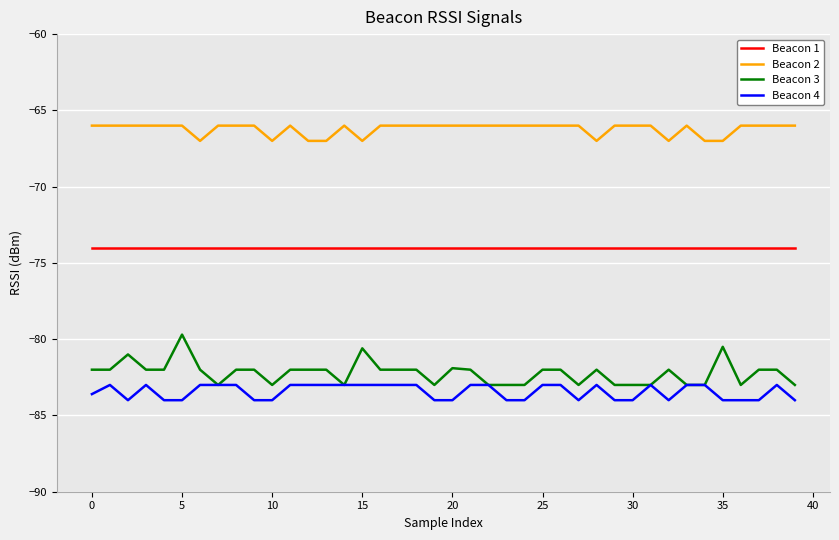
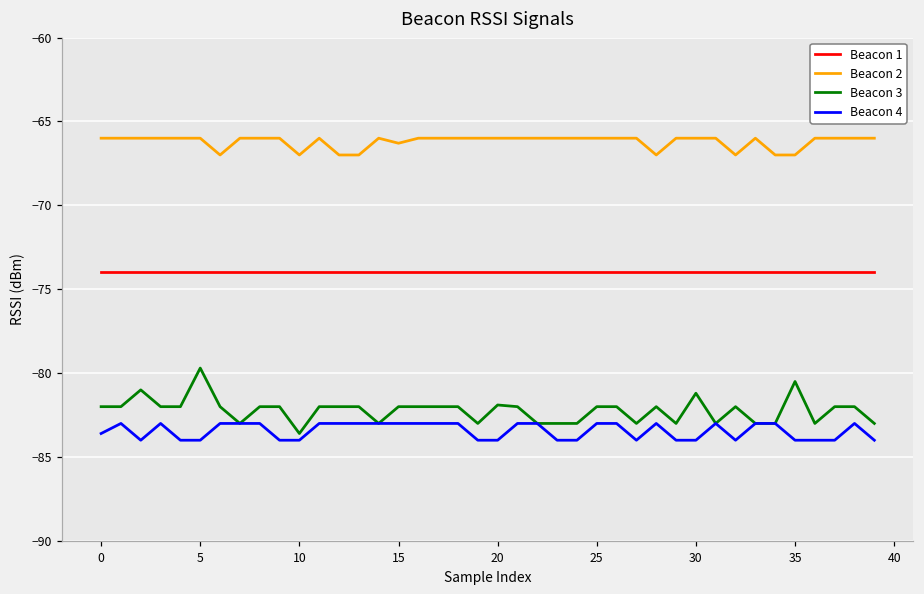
Beacon 3, 10: -83.0 -> -83.6
Beacon 2, 15: -67.0 -> -66.3
Beacon 3, 15: -80.6 -> -82.0
Beacon 3, 30: -83.0 -> -81.2
